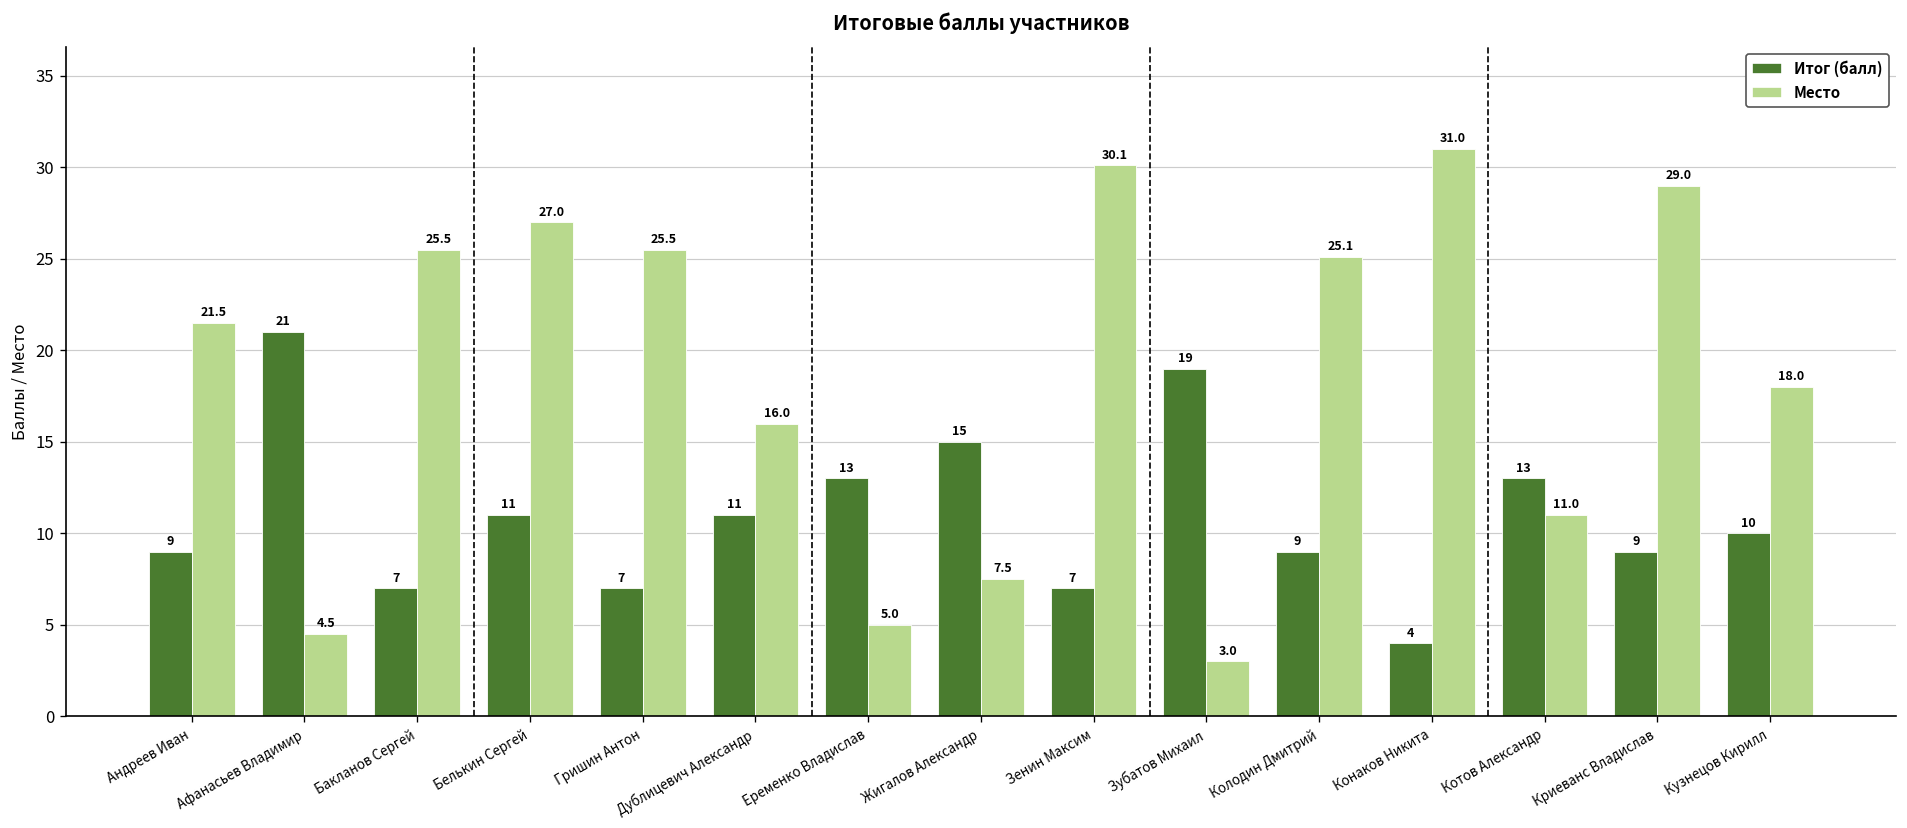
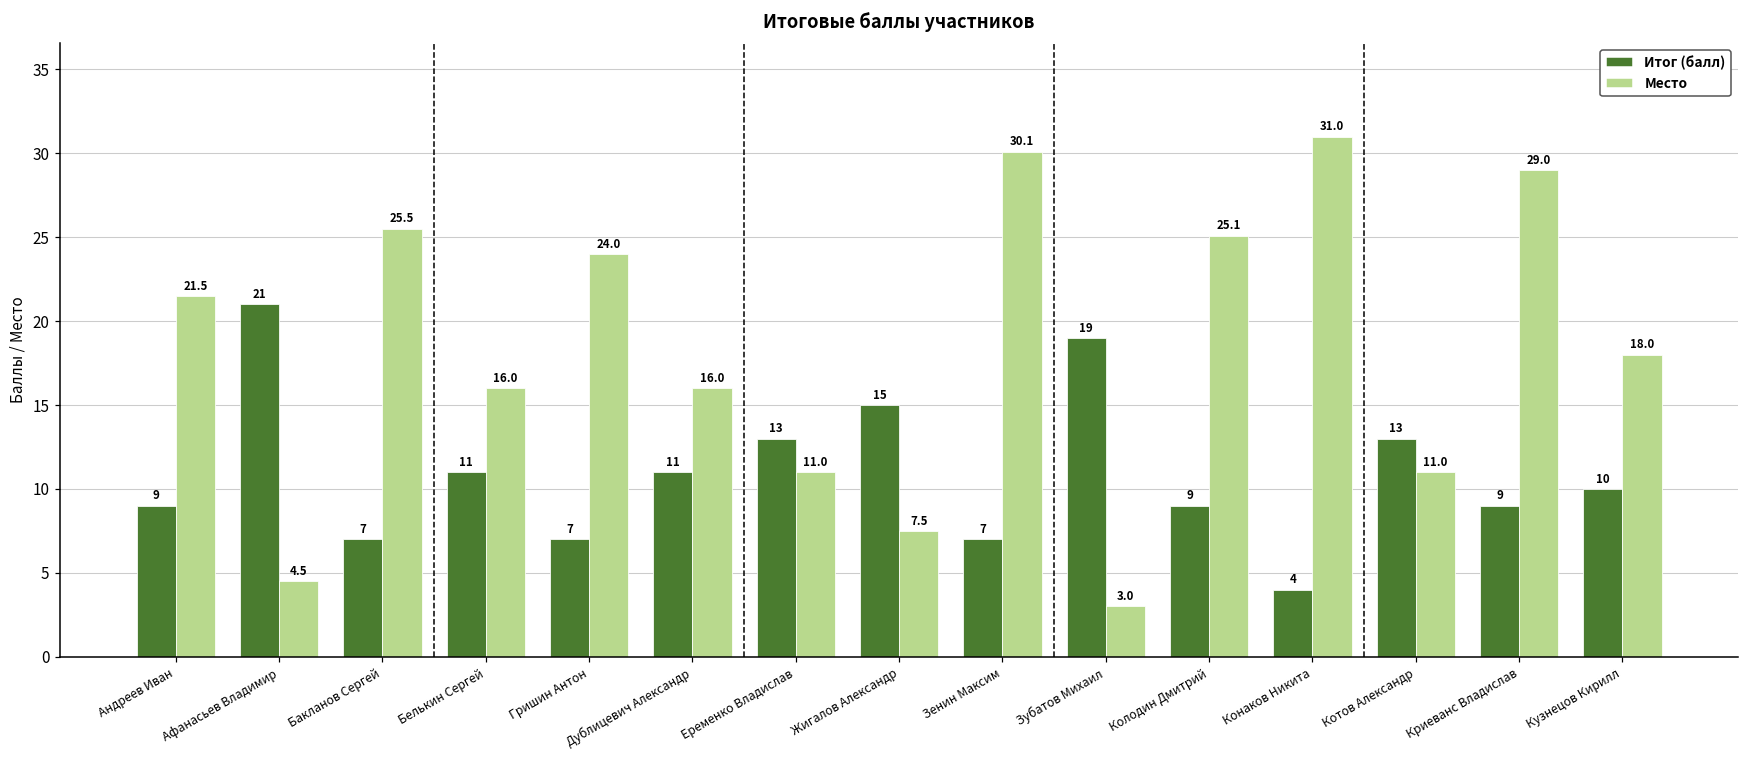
Место, Белькин Сергей: 27.0 -> 16.0
Место, Гришин Антон: 25.5 -> 24.0
Место, Еременко Владислав: 5.0 -> 11.0
